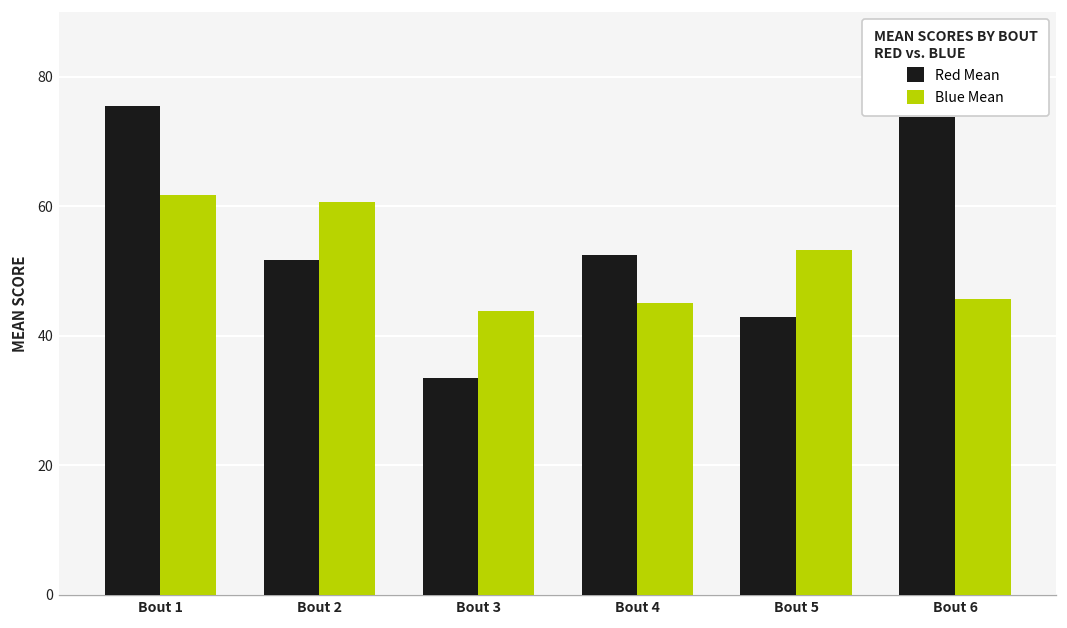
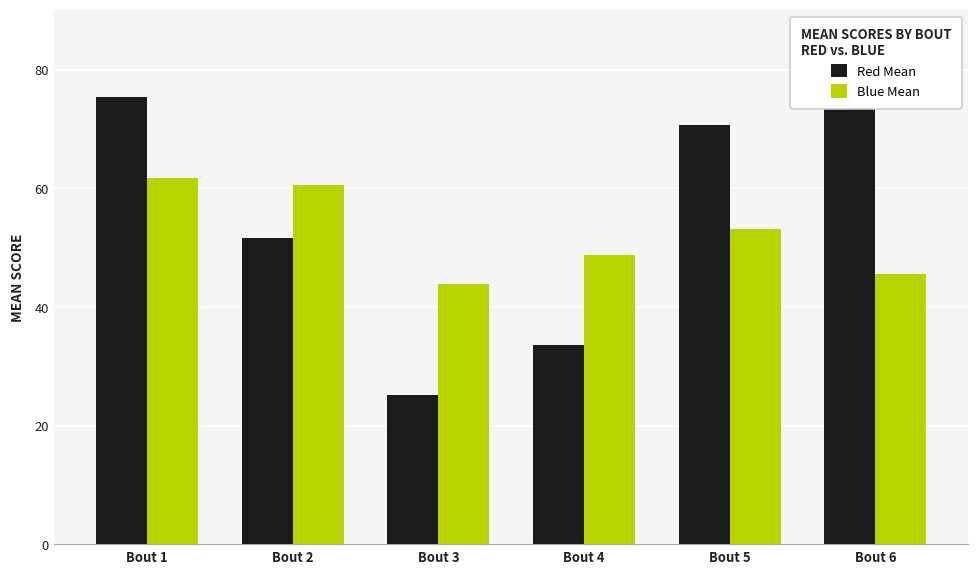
Red Mean, Bout 3: 33 -> 25
Red Mean, Bout 4: 52 -> 34
Blue Mean, Bout 4: 45 -> 49
Red Mean, Bout 5: 43 -> 71
